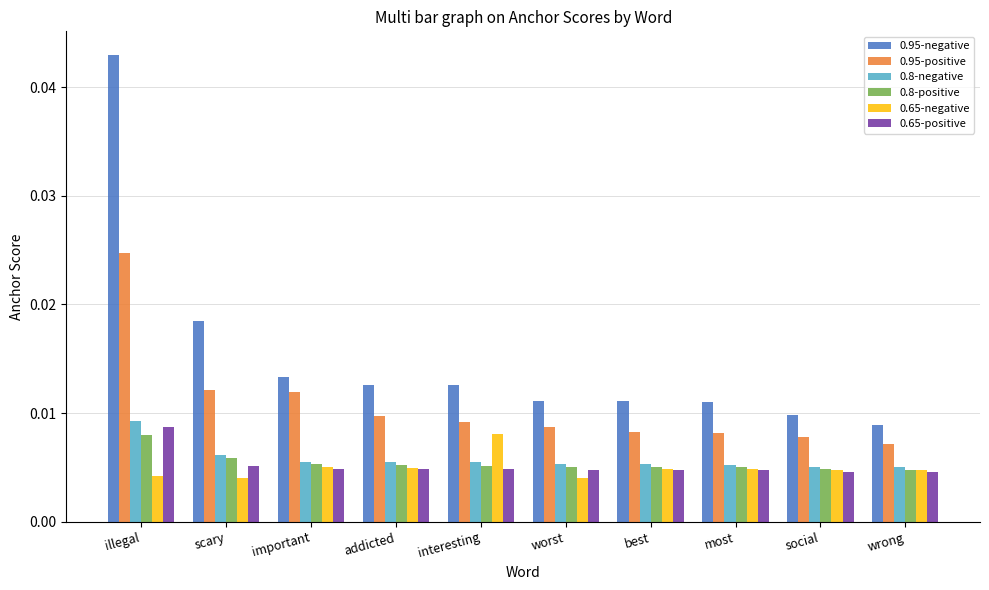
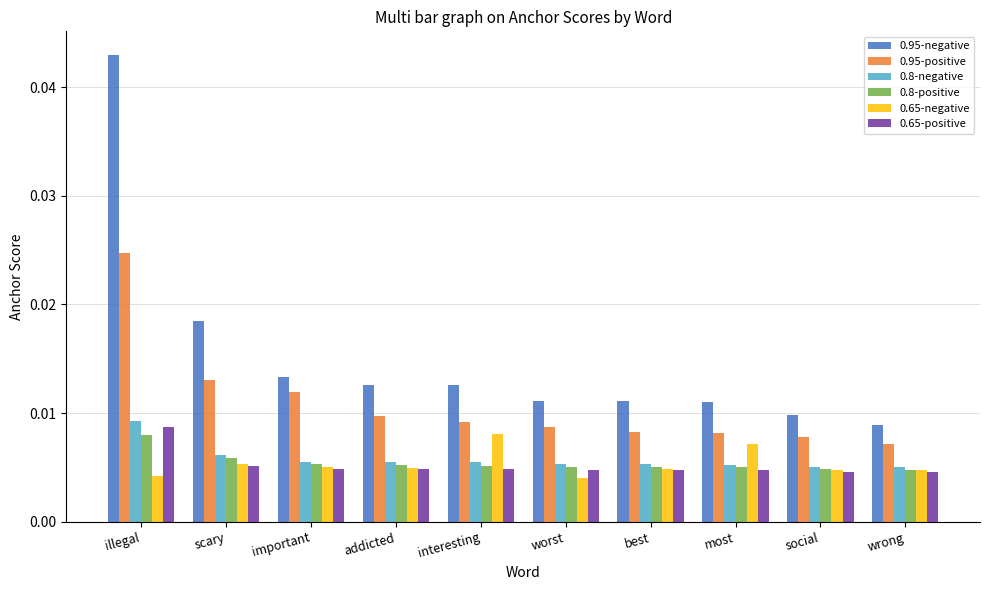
0.95-positive, scary: 0.0121 -> 0.0131
0.65-negative, scary: 0.0040 -> 0.0053
0.65-negative, most: 0.0049 -> 0.0071
